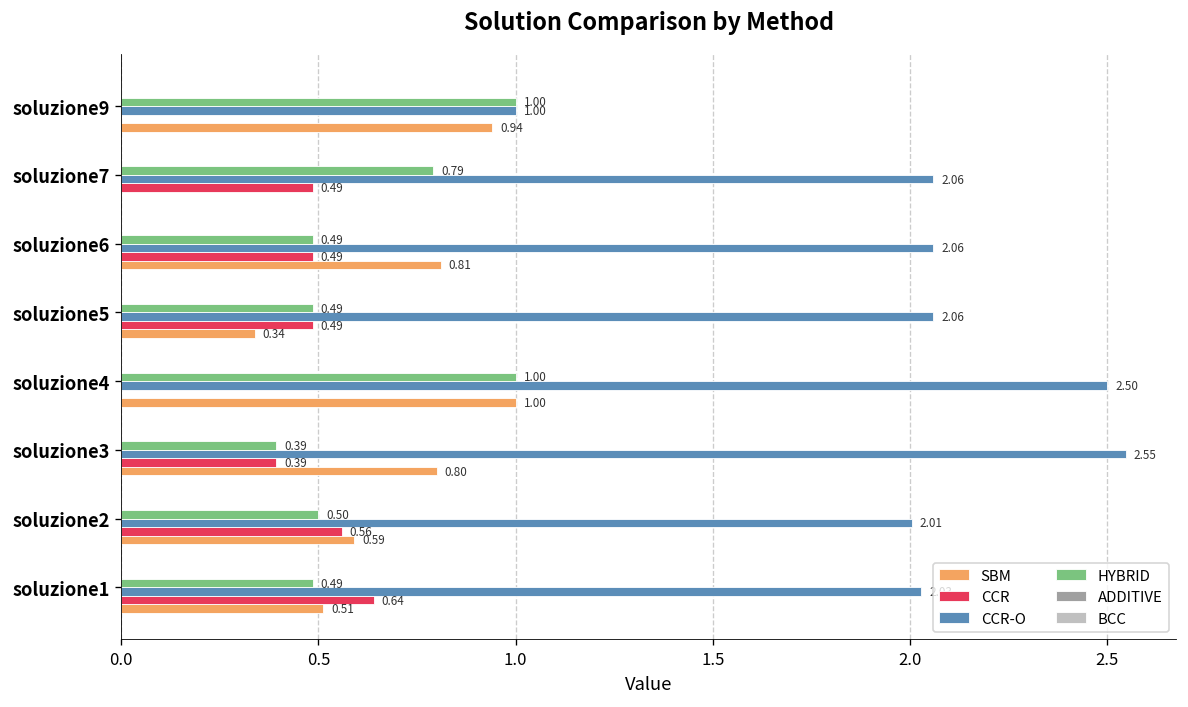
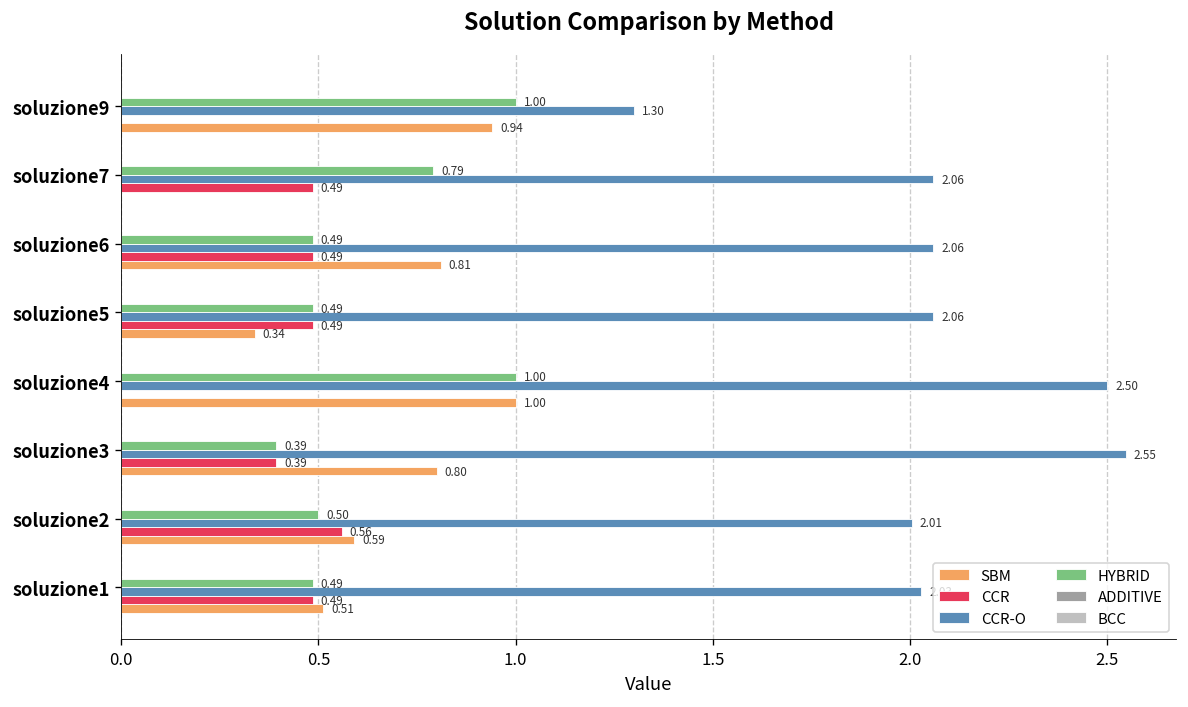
CCR-O, soluzione9: 1.00 -> 1.30
CCR, soluzione1: 0.64 -> 0.49
